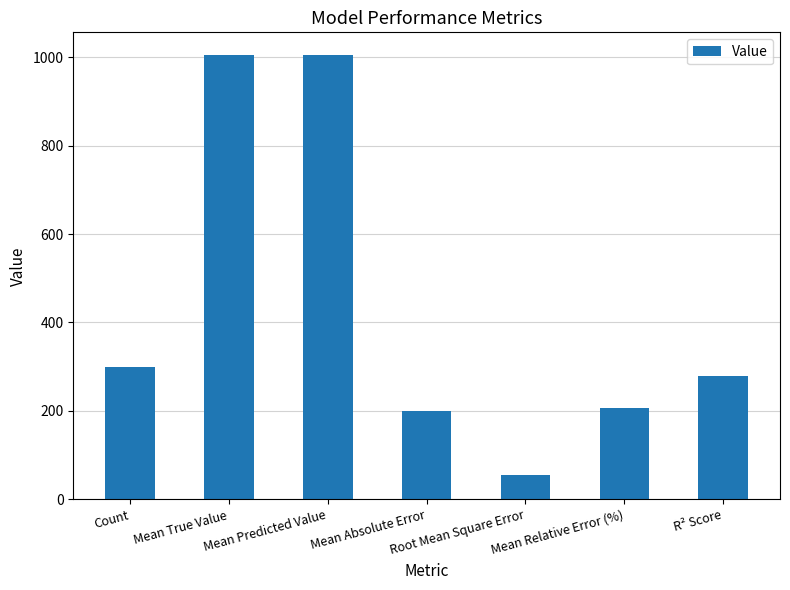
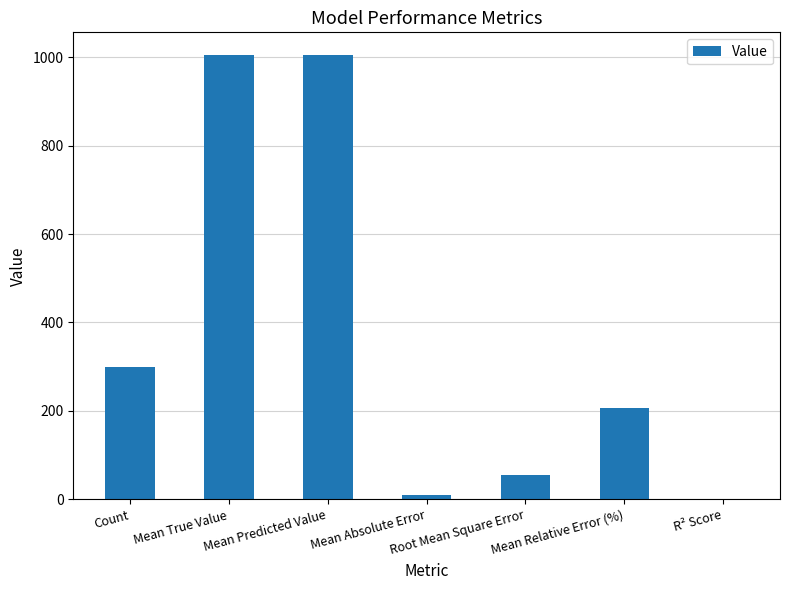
Mean Absolute Error: 200 -> 10
R² Score: 280 -> 0
